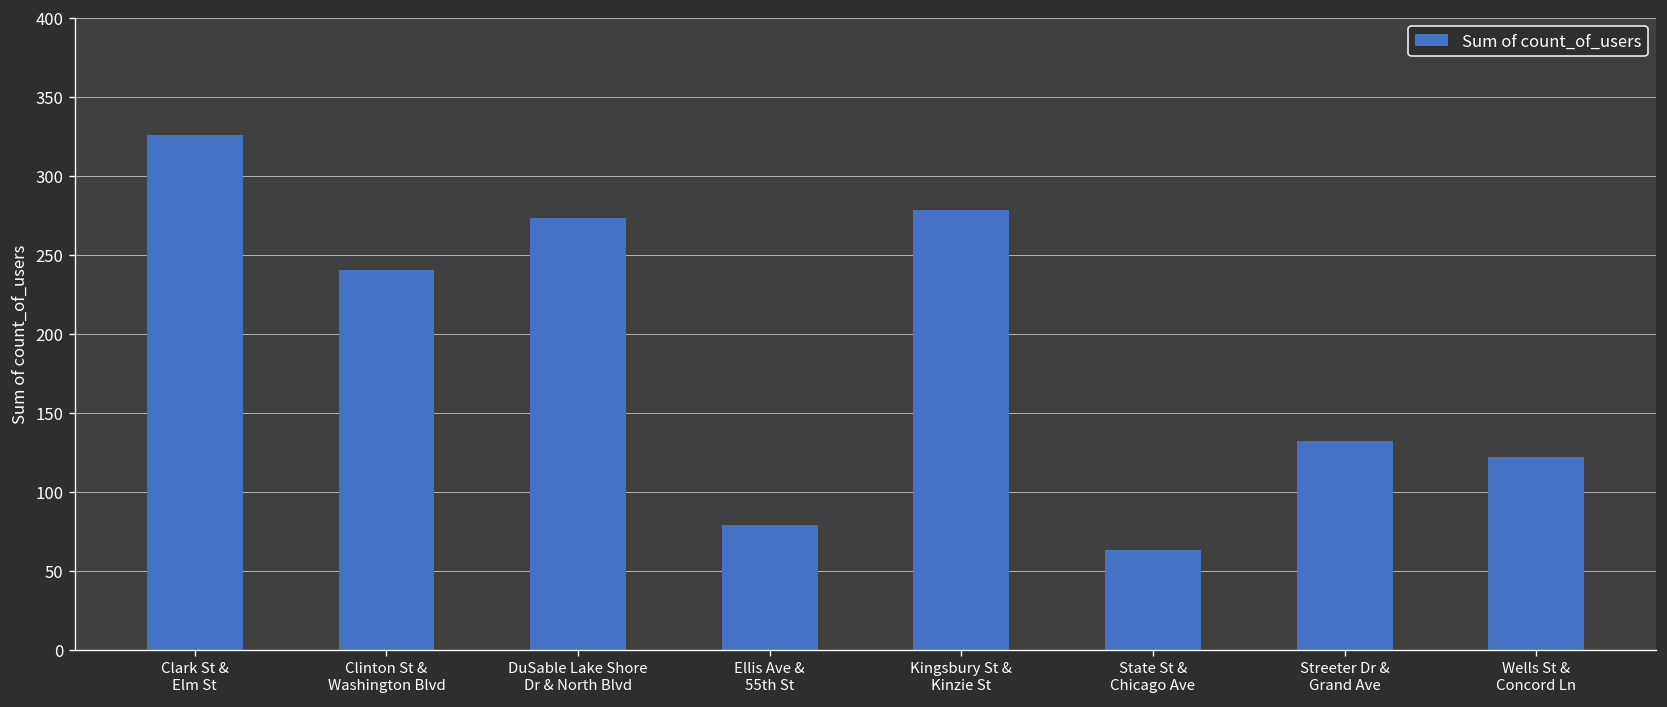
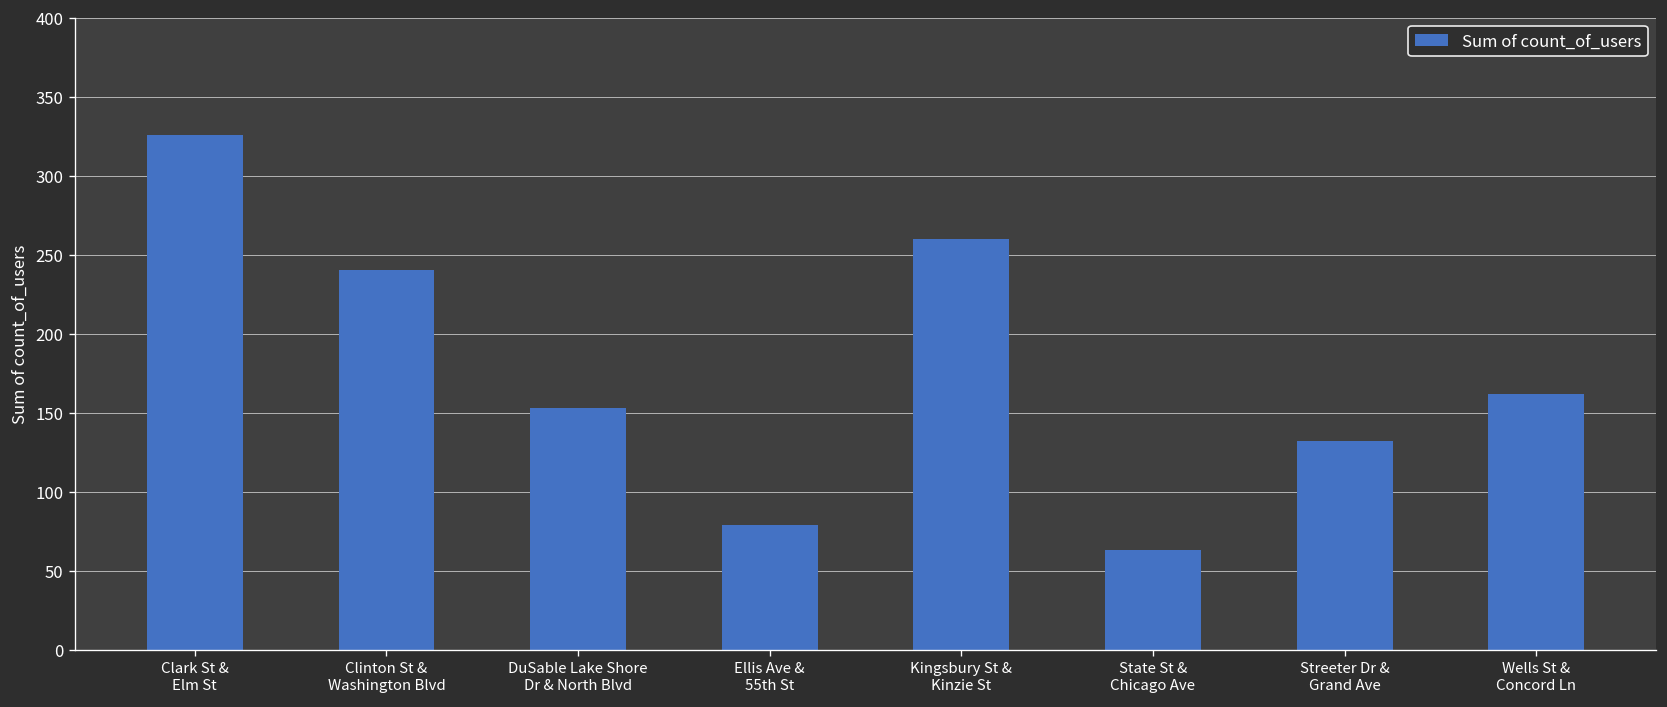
DuSable Lake Shore Dr & North Blvd: 273 -> 153
Kingsbury St & Kinzie St: 278 -> 260
Wells St & Concord Ln: 122 -> 162
